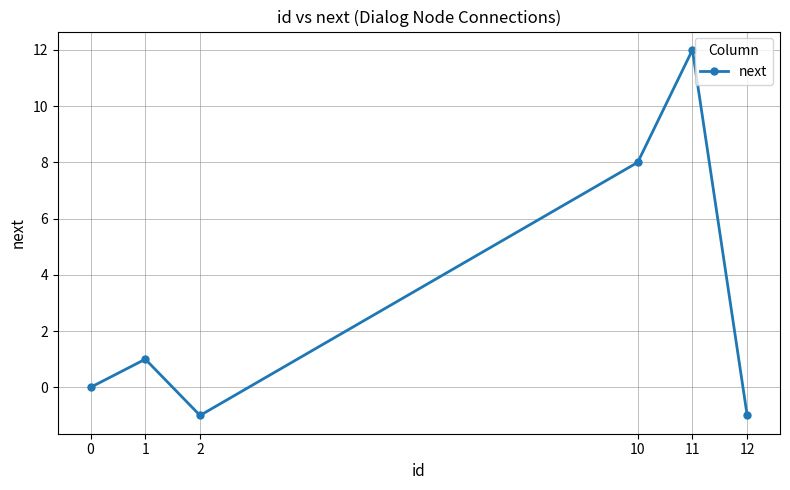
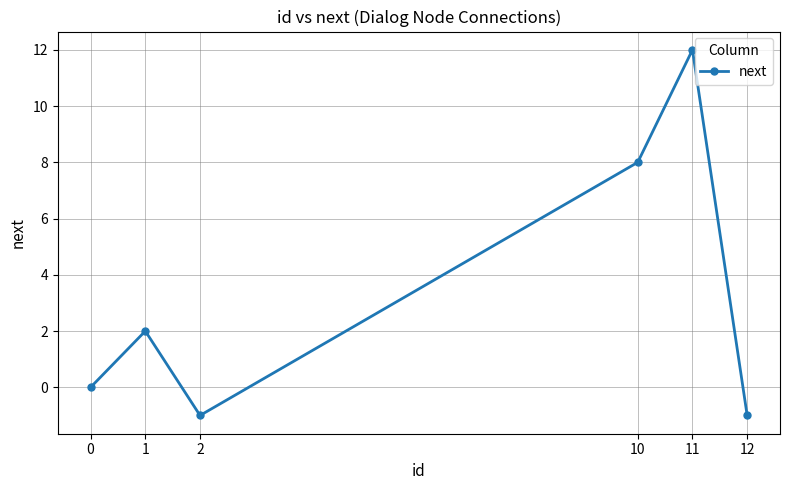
1: 1 -> 2
